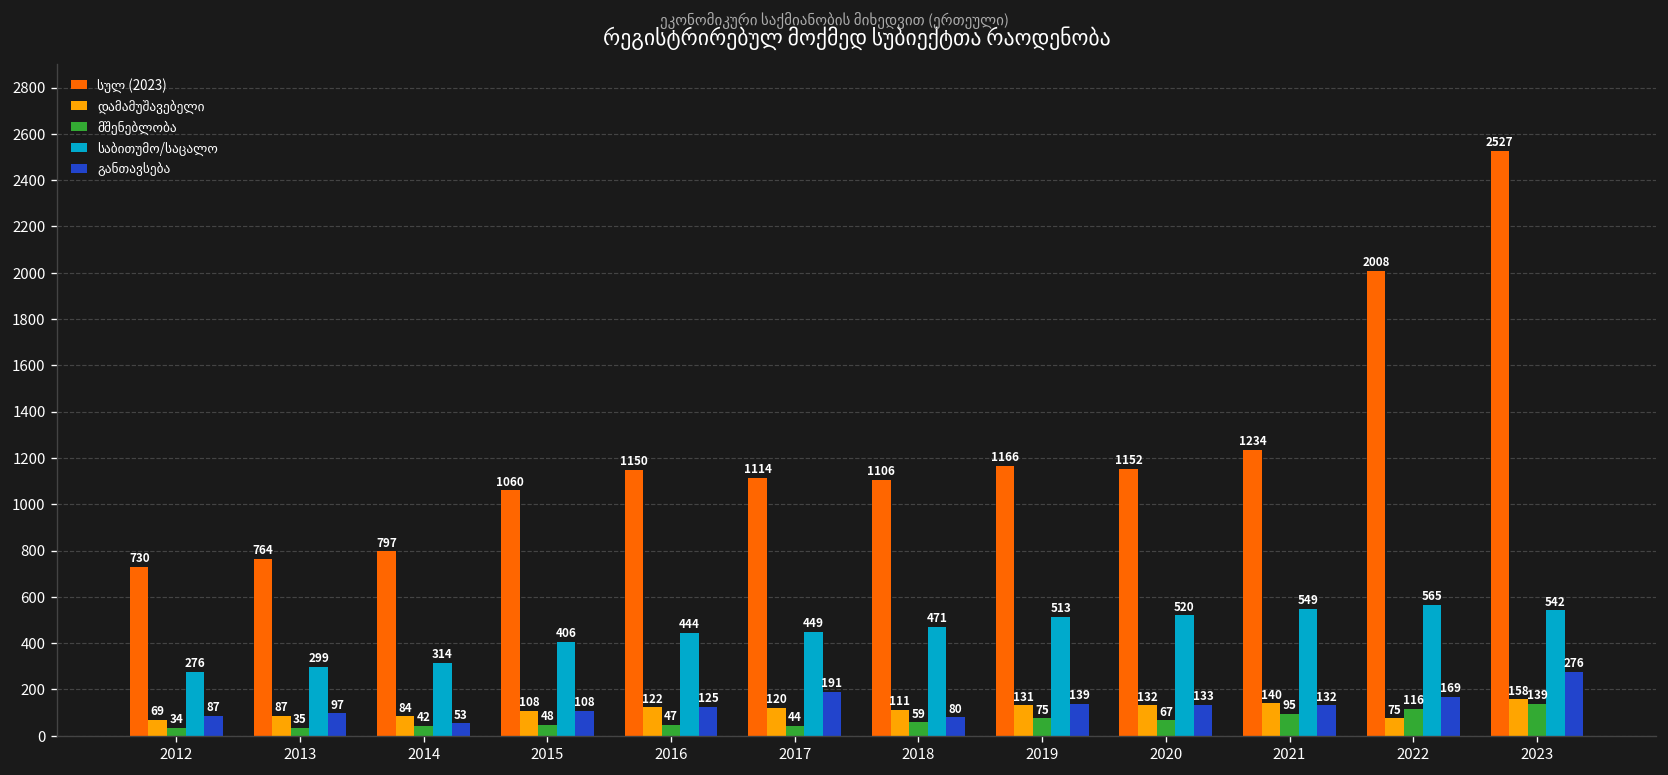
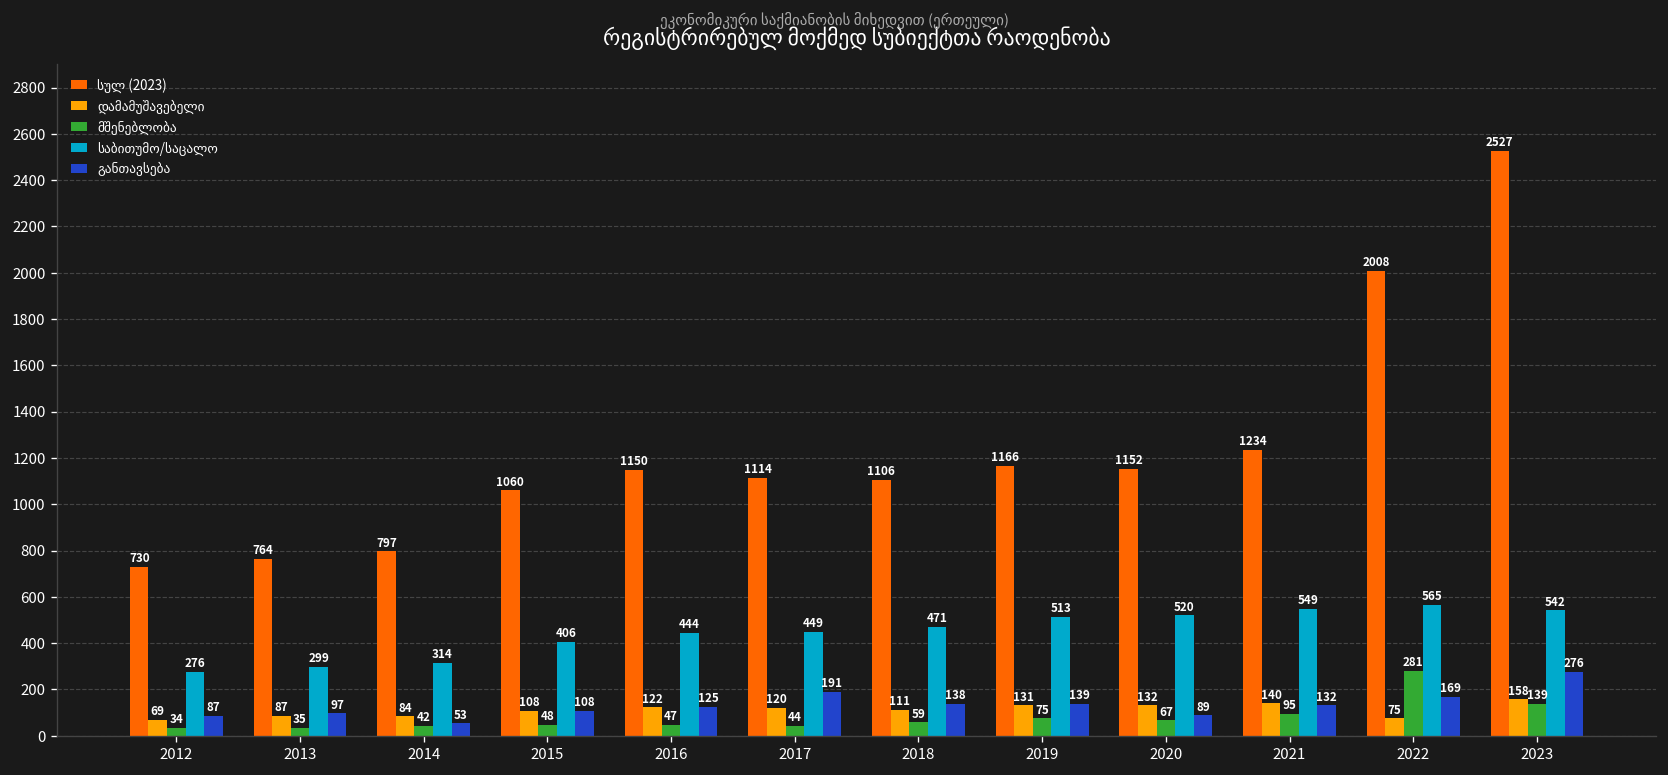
განთავსება, 2018: 80 -> 138
განთავსება, 2020: 133 -> 89
მშენებლობა, 2022: 116 -> 281
